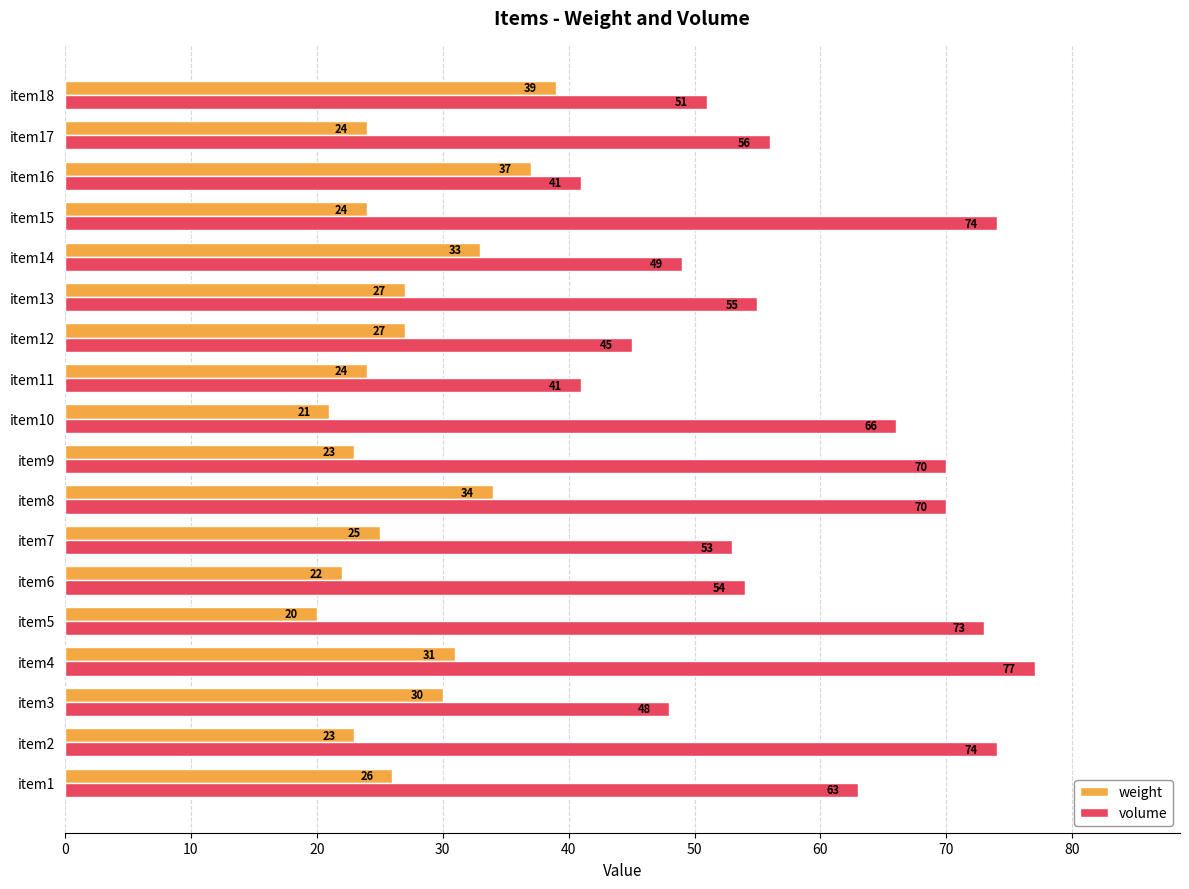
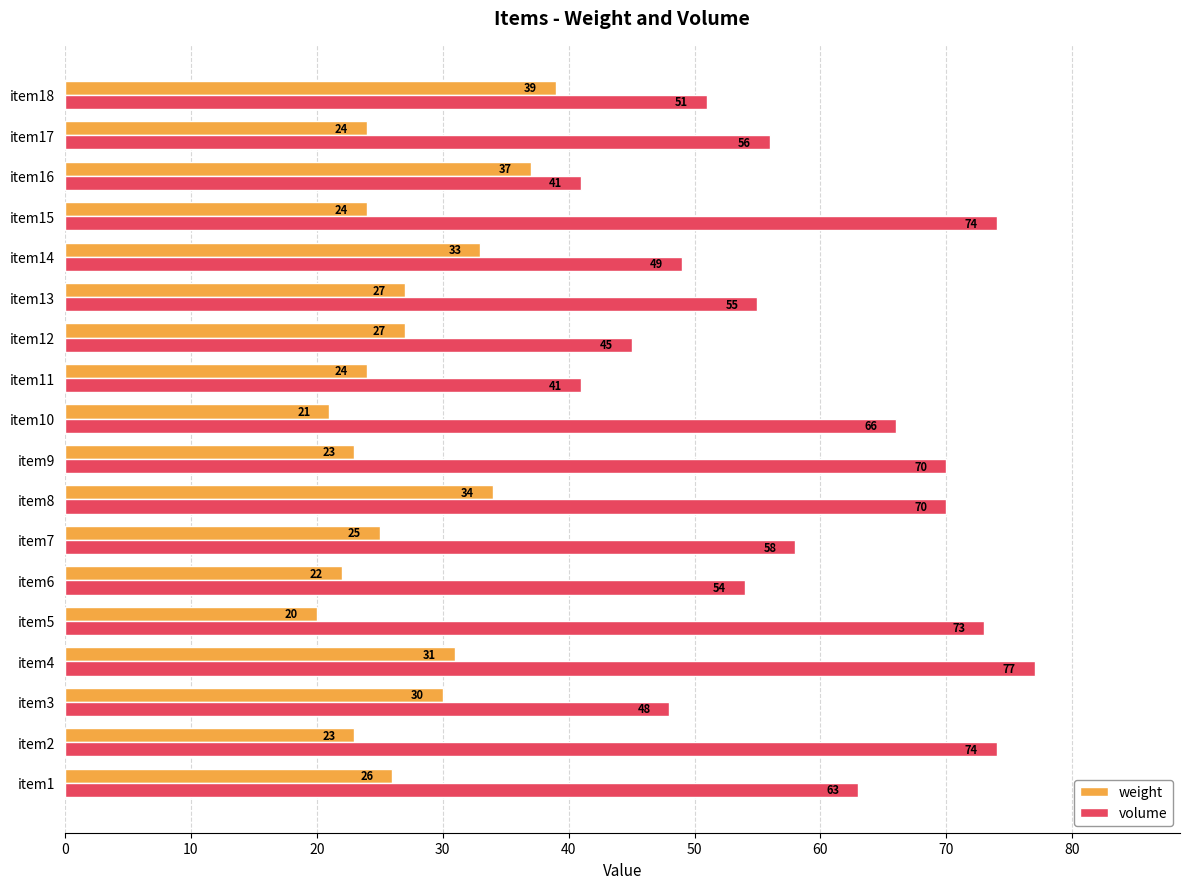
volume, item7: 53 -> 58
